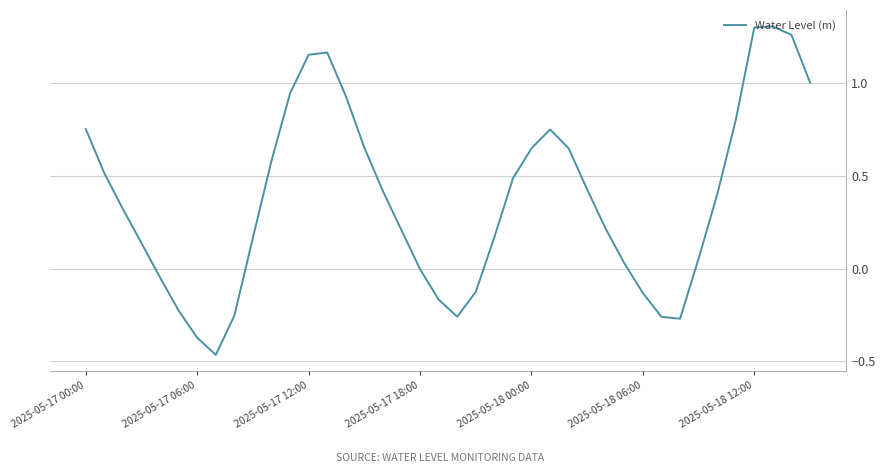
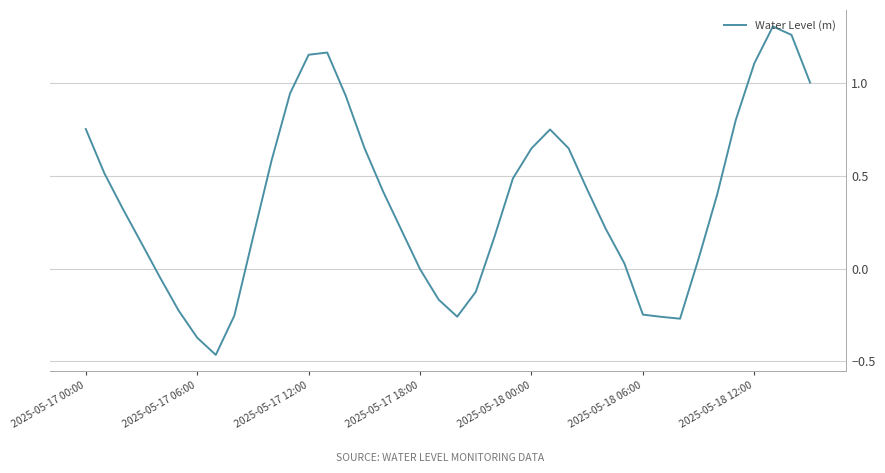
2025-05-18 06:00: -0.13 -> -0.25
2025-05-18 12:00: 1.30 -> 1.11
